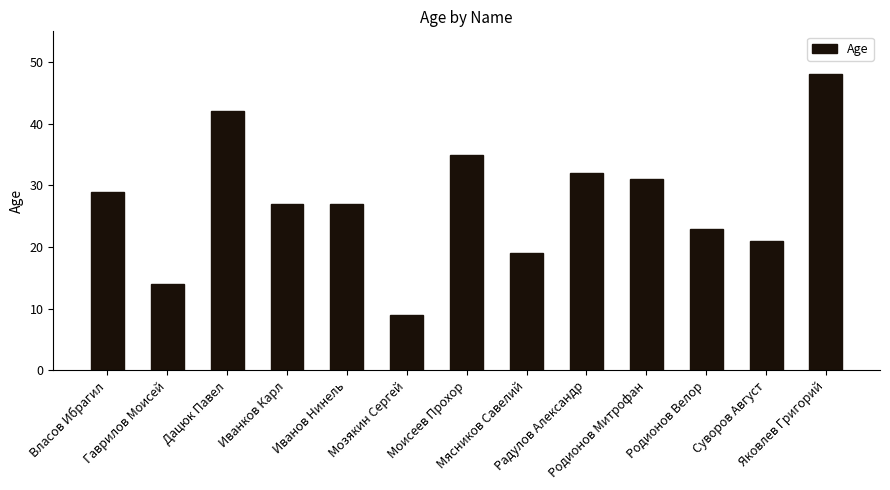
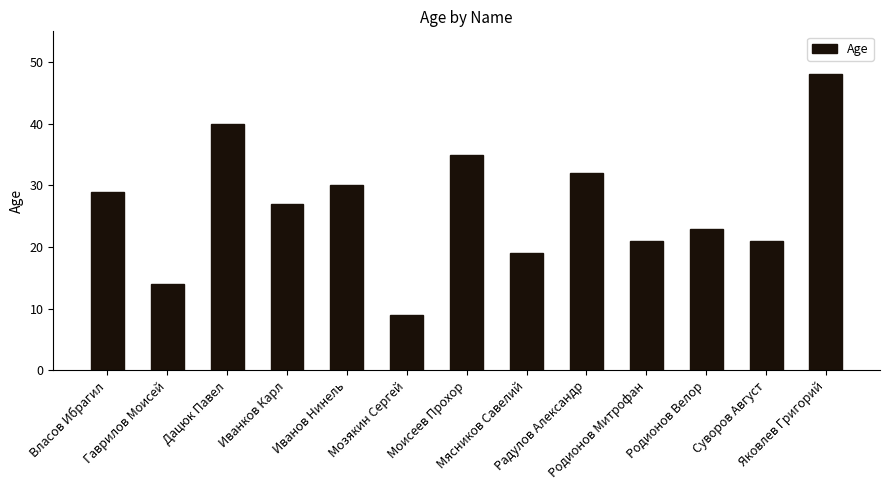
Дацюк Павел: 42 -> 40
Иванов Нинель: 27 -> 30
Родионов Митрофан: 31 -> 21
